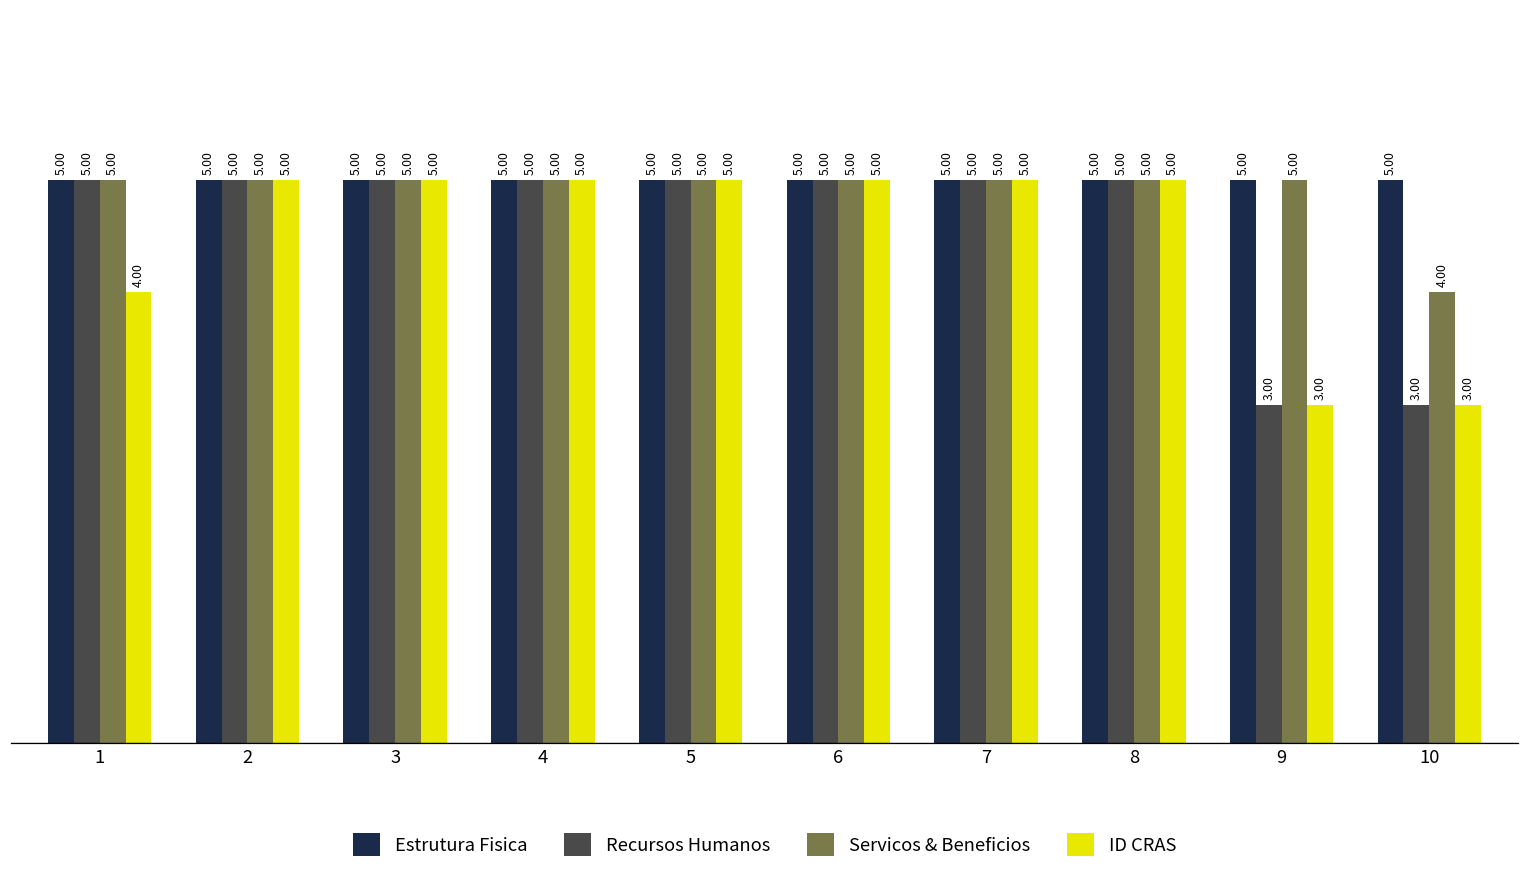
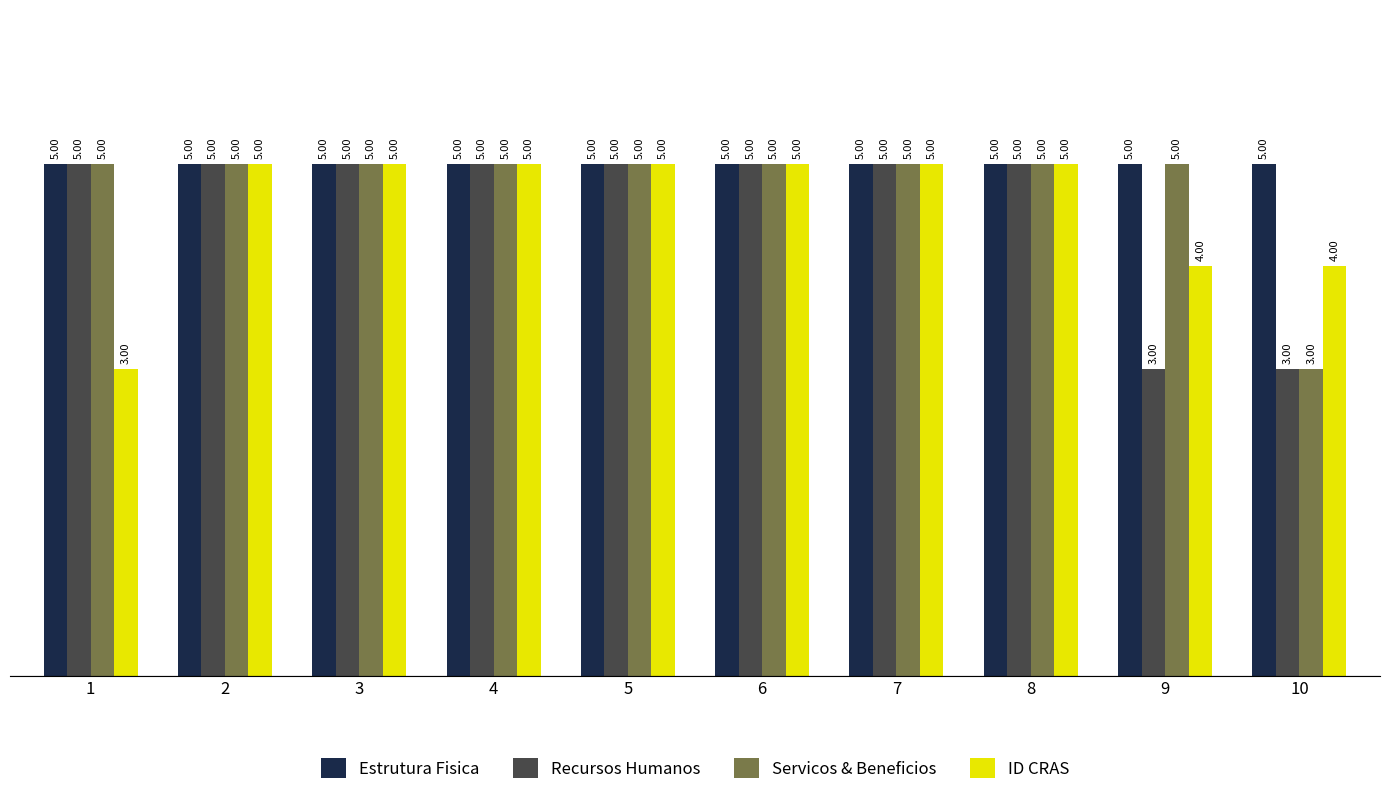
ID CRAS, 1: 4.00 -> 3.00
ID CRAS, 9: 3.00 -> 4.00
Servicos & Beneficios, 10: 4.00 -> 3.00
ID CRAS, 10: 3.00 -> 4.00
